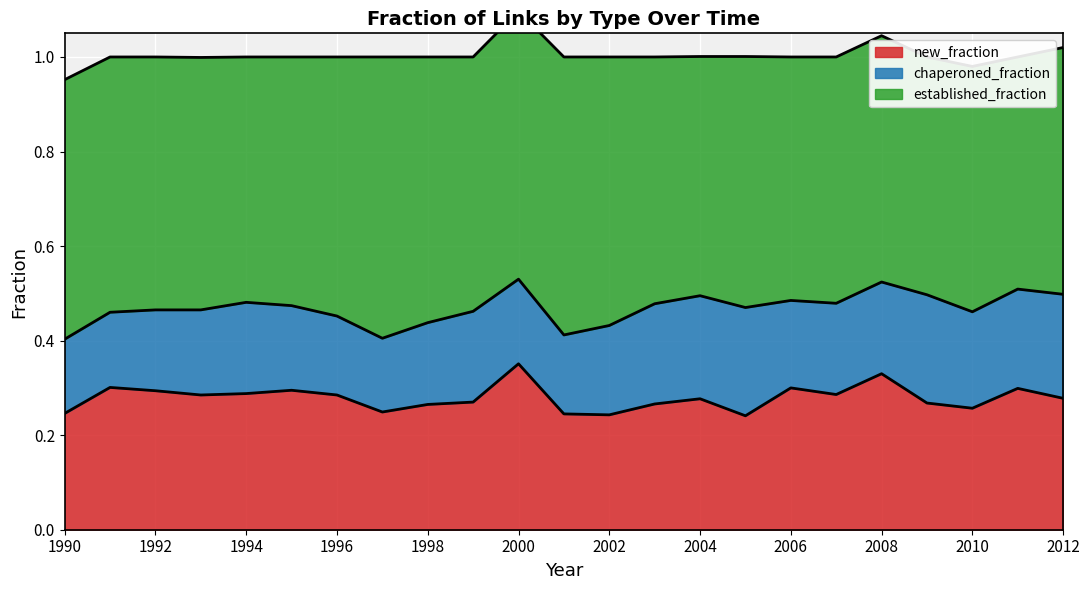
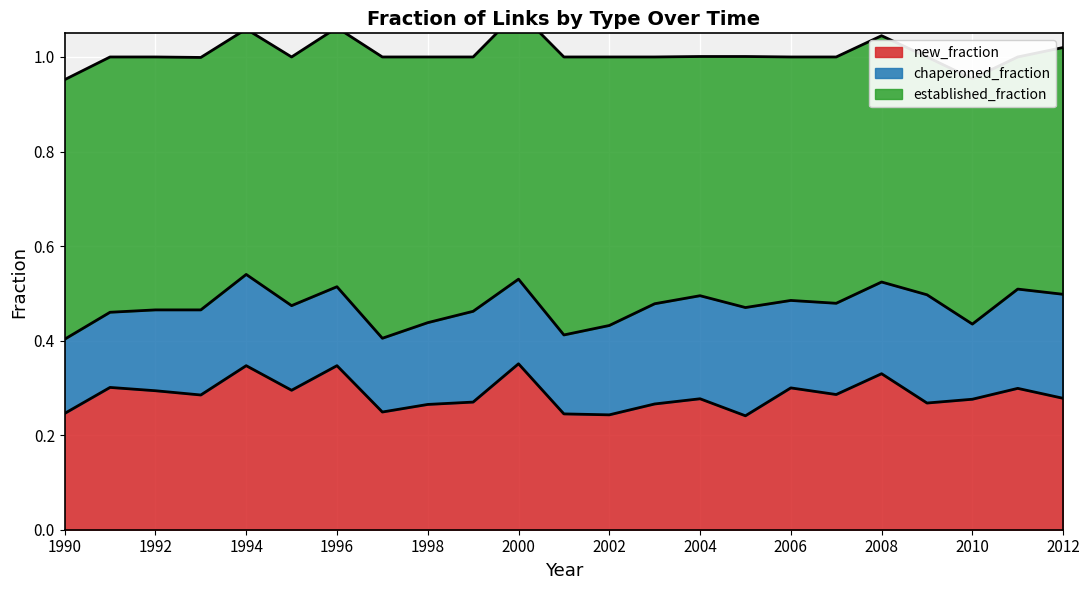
new_fraction, 1994: 0.29 -> 0.35
new_fraction, 1996: 0.29 -> 0.35
new_fraction, 2010: 0.26 -> 0.28
chaperoned_fraction, 2010: 0.20 -> 0.16
